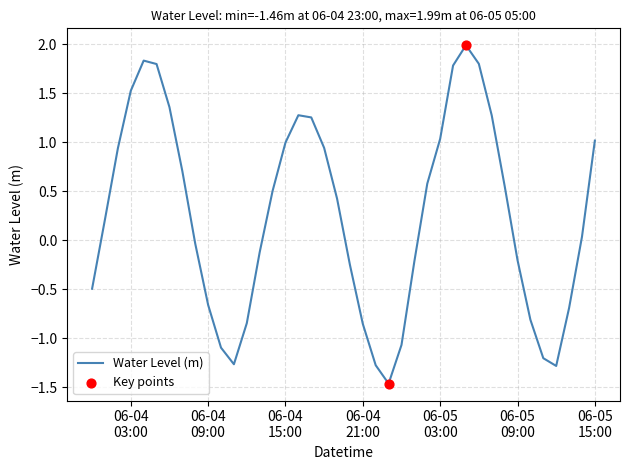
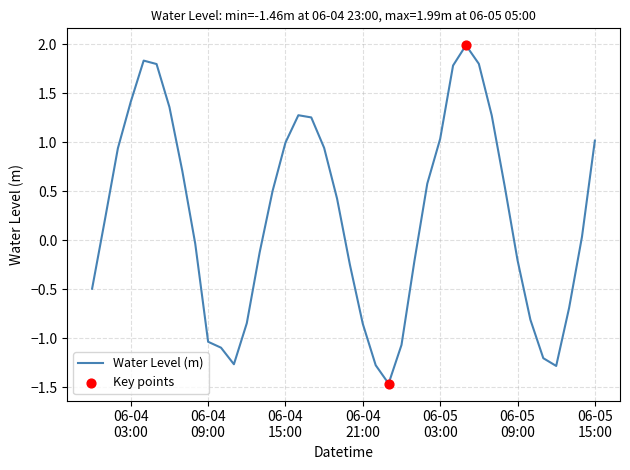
Water Level (m), 06-04 03:00: 1.5 -> 1.4
Water Level (m), 06-04 09:00: -0.7 -> -1.0
